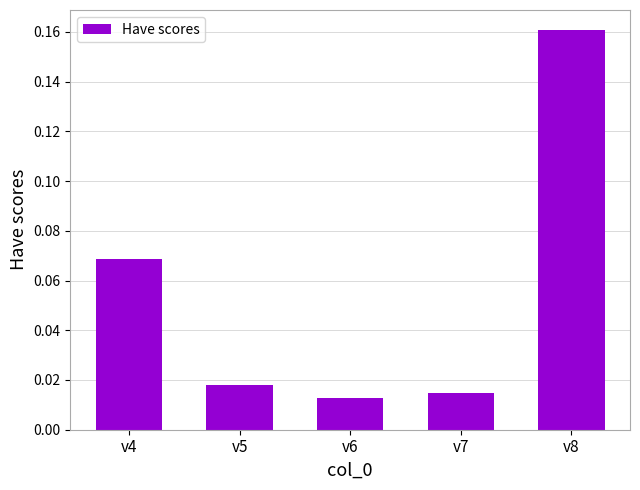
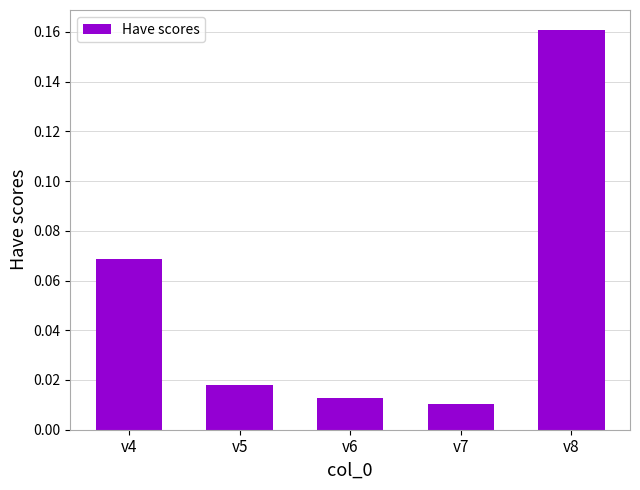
v7: 0.015 -> 0.010
